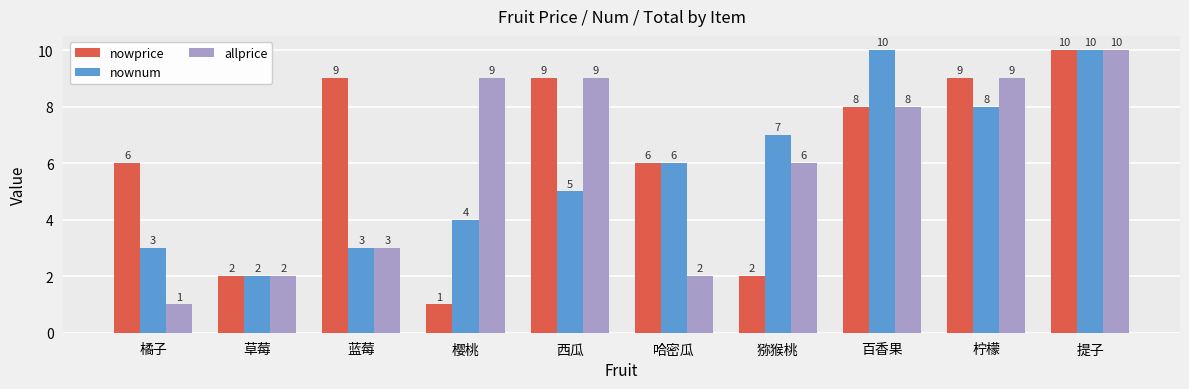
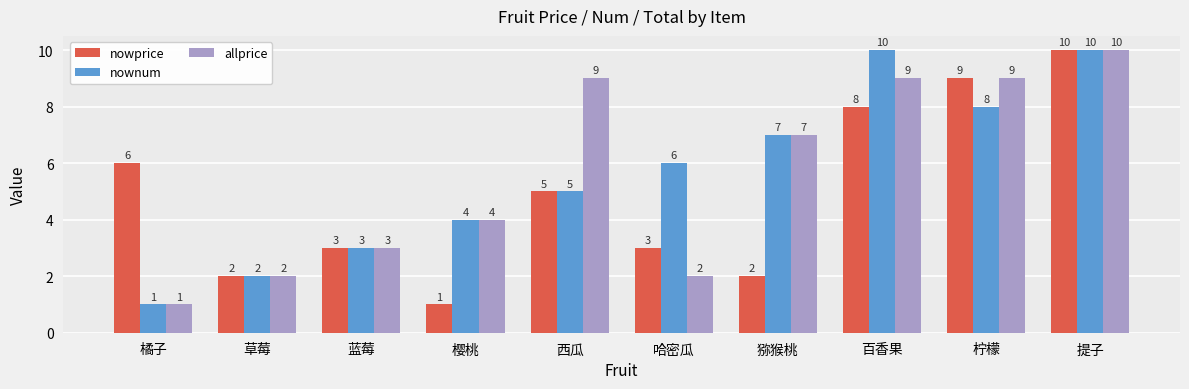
nownum, 橘子: 3 -> 1
nowprice, 蓝莓: 9 -> 3
allprice, 樱桃: 9 -> 4
nowprice, 西瓜: 9 -> 5
nowprice, 哈密瓜: 6 -> 3
allprice, 猕猴桃: 6 -> 7
allprice, 百香果: 8 -> 9
